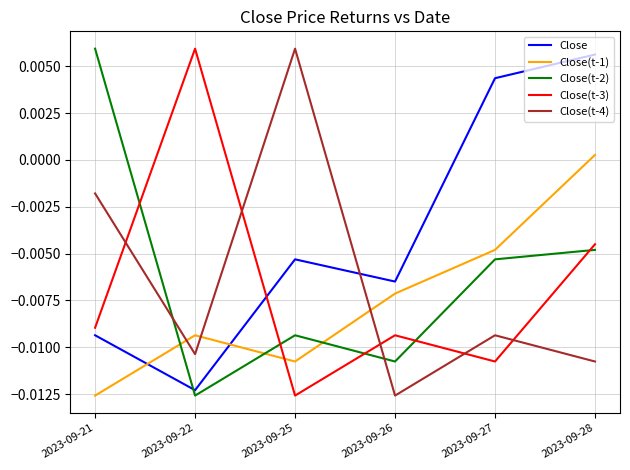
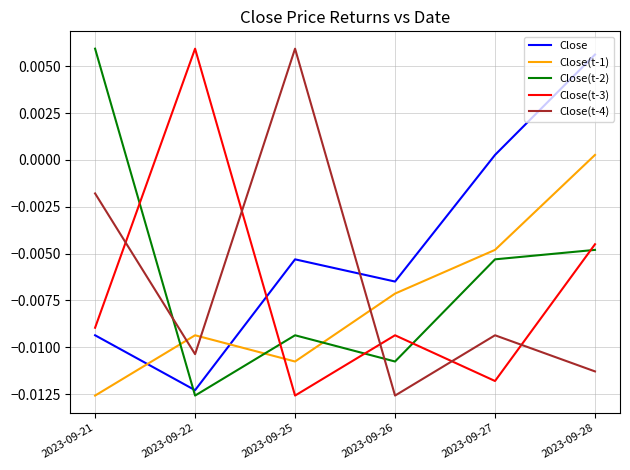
Close, 2023-09-27: 0.0044 -> 0.0003
Close(t-3), 2023-09-27: -0.0108 -> -0.0118
Close(t-4), 2023-09-28: -0.0108 -> -0.0113
